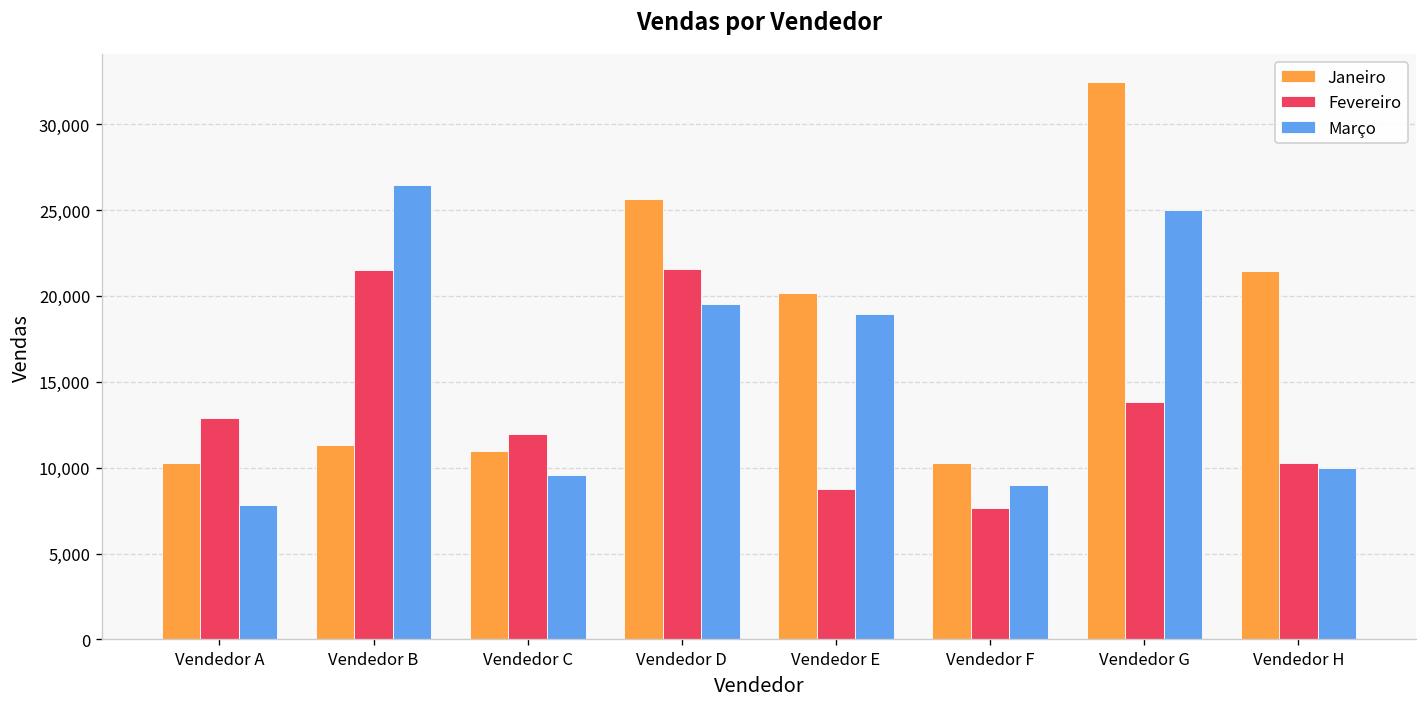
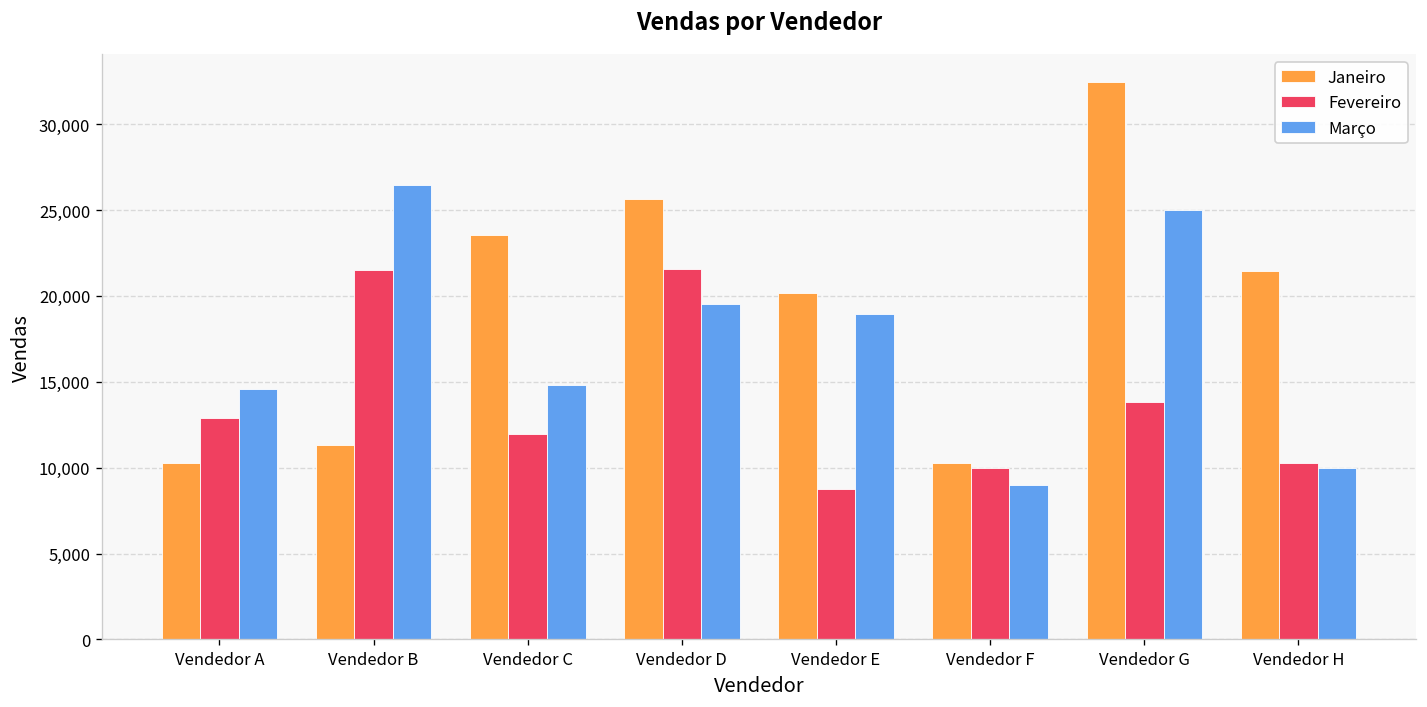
Março, Vendedor A: 7,800 -> 14,600
Janeiro, Vendedor C: 11,000 -> 23,600
Março, Vendedor C: 9,600 -> 14,800
Fevereiro, Vendedor F: 7,600 -> 10,000
